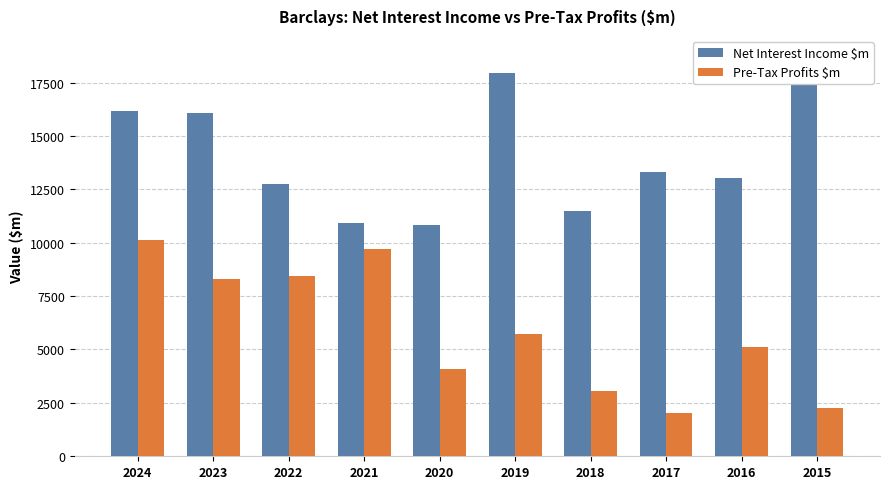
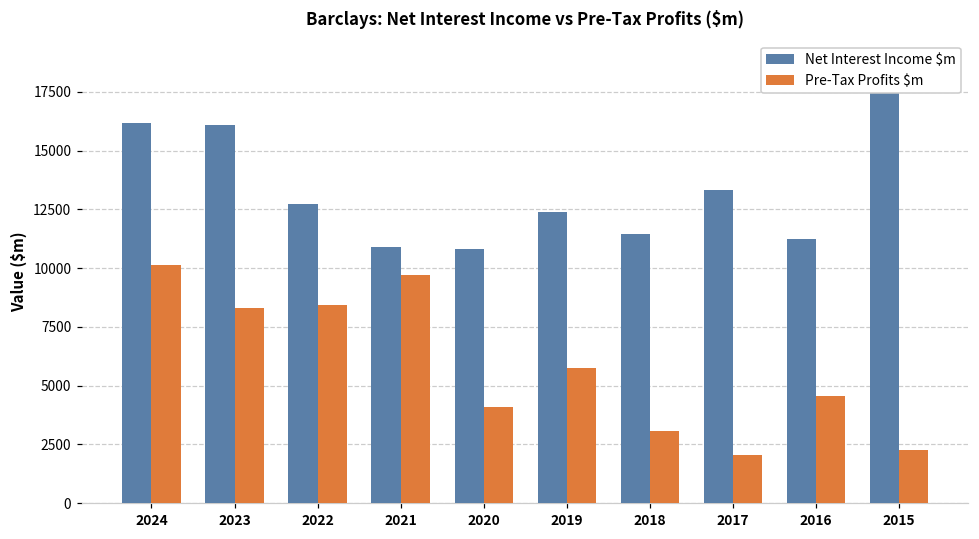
Net Interest Income $m, 2019: 18000 -> 12400
Net Interest Income $m, 2016: 13000 -> 11200
Pre-Tax Profits $m, 2016: 5100 -> 4600
